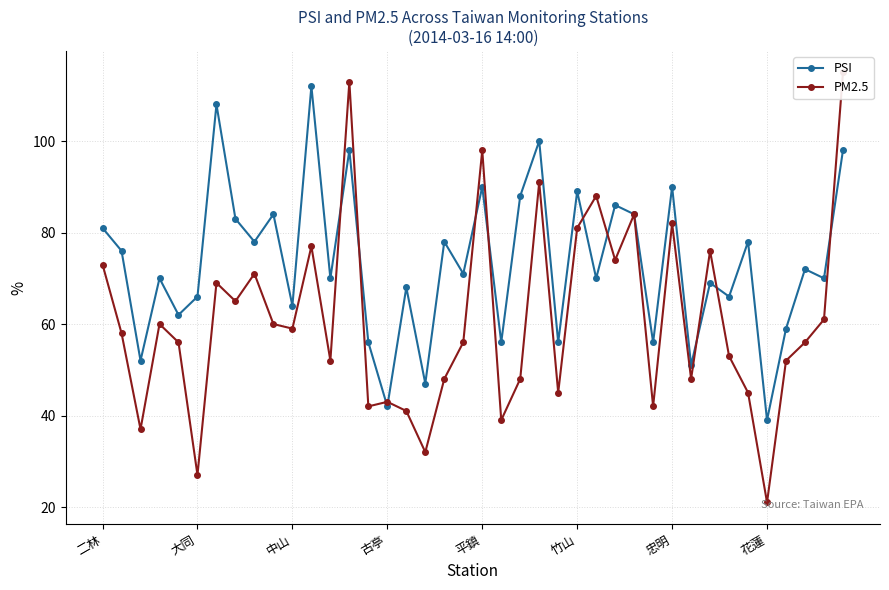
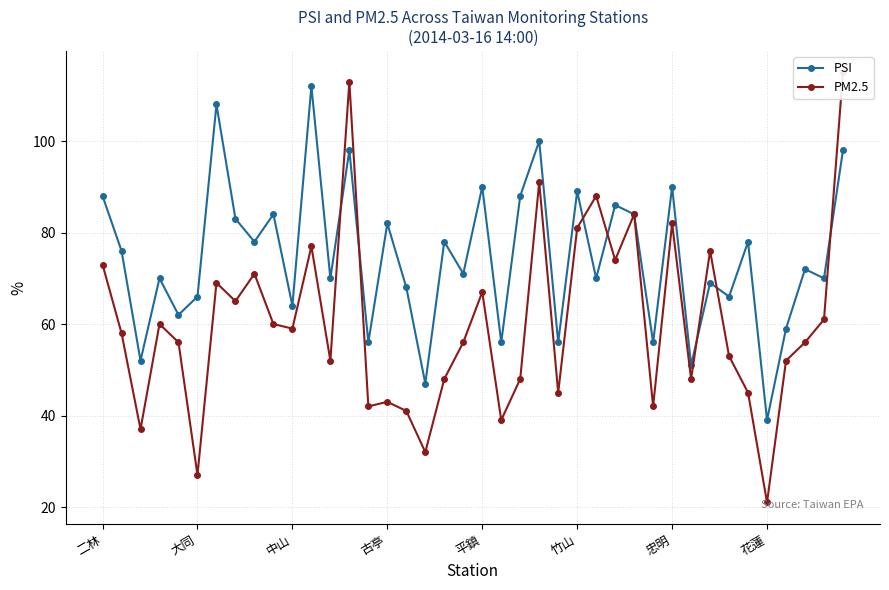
PSI, 二林: 81 -> 88
PSI, 古亭: 42 -> 82
PM2.5, 平鎮: 98 -> 67
